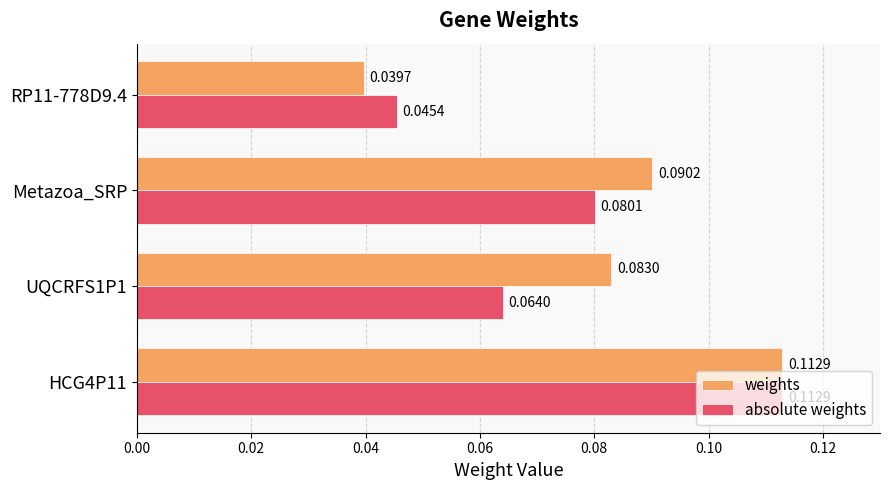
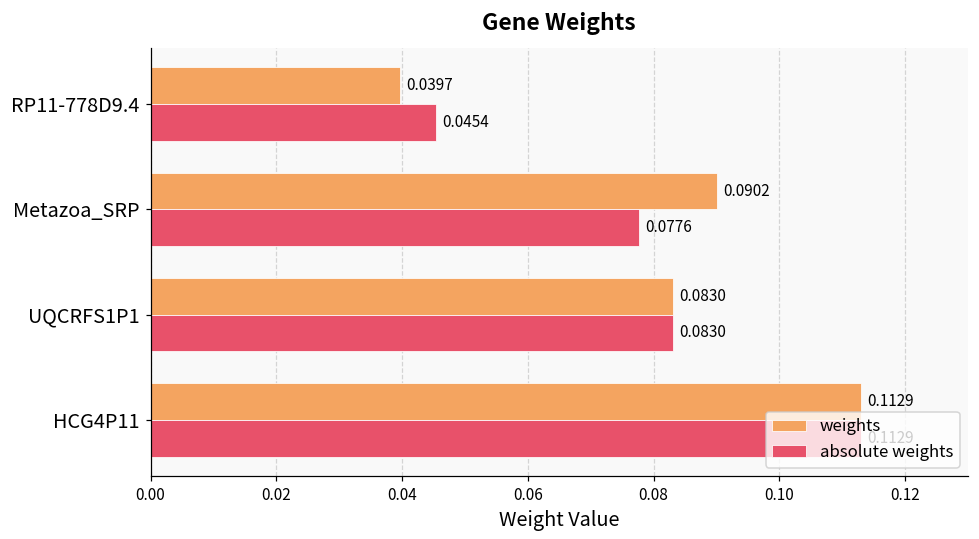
absolute weights, Metazoa_SRP: 0.0801 -> 0.0776
absolute weights, UQCRFS1P1: 0.0640 -> 0.0830
